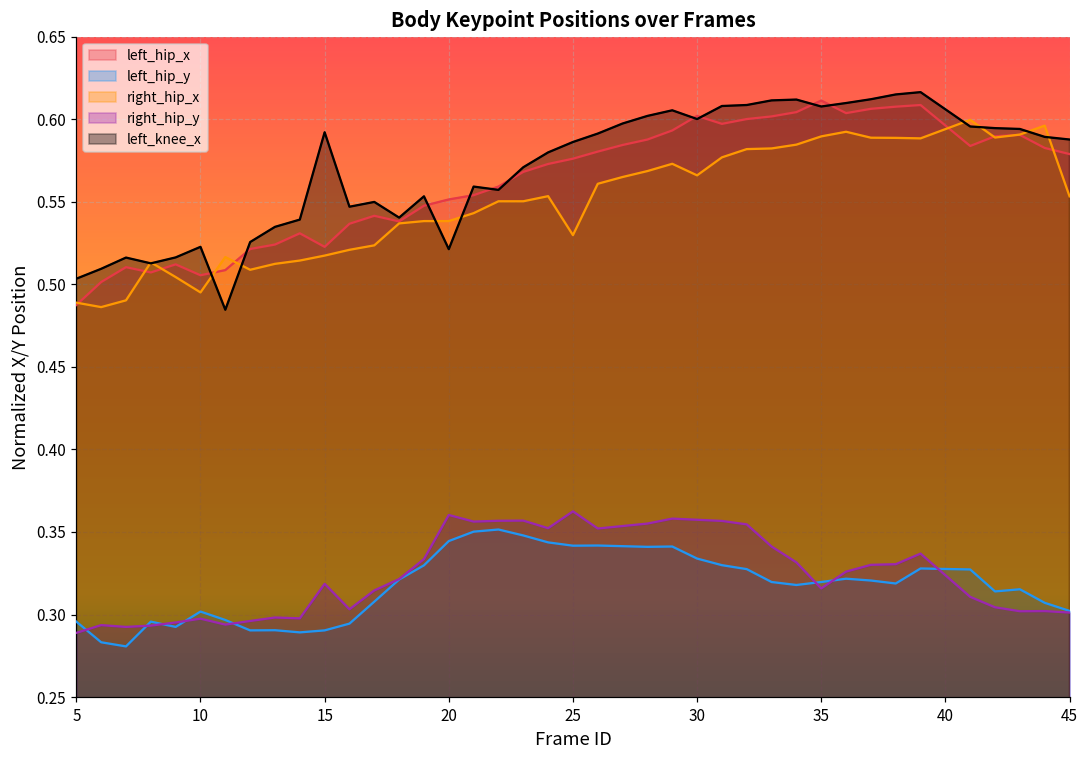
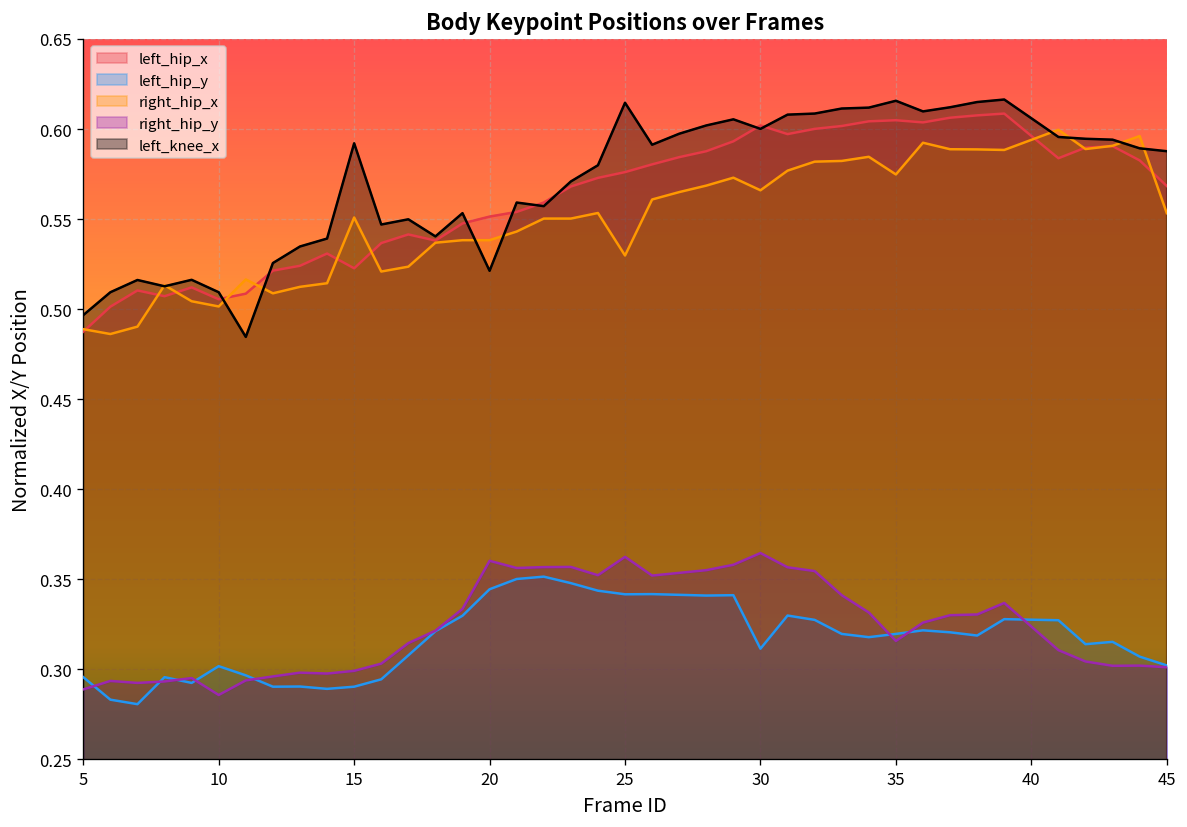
left_knee_x, 5: 0.503 -> 0.497
right_hip_x, 10: 0.495 -> 0.502
right_hip_y, 10: 0.298 -> 0.286
left_knee_x, 10: 0.523 -> 0.509
right_hip_x, 15: 0.517 -> 0.551
right_hip_y, 15: 0.319 -> 0.299
left_knee_x, 25: 0.586 -> 0.615
left_hip_y, 30: 0.334 -> 0.312
right_hip_y, 30: 0.357 -> 0.365
left_hip_x, 35: 0.611 -> 0.605
right_hip_x, 35: 0.590 -> 0.575
left_knee_x, 35: 0.608 -> 0.616
left_hip_x, 45: 0.579 -> 0.568
